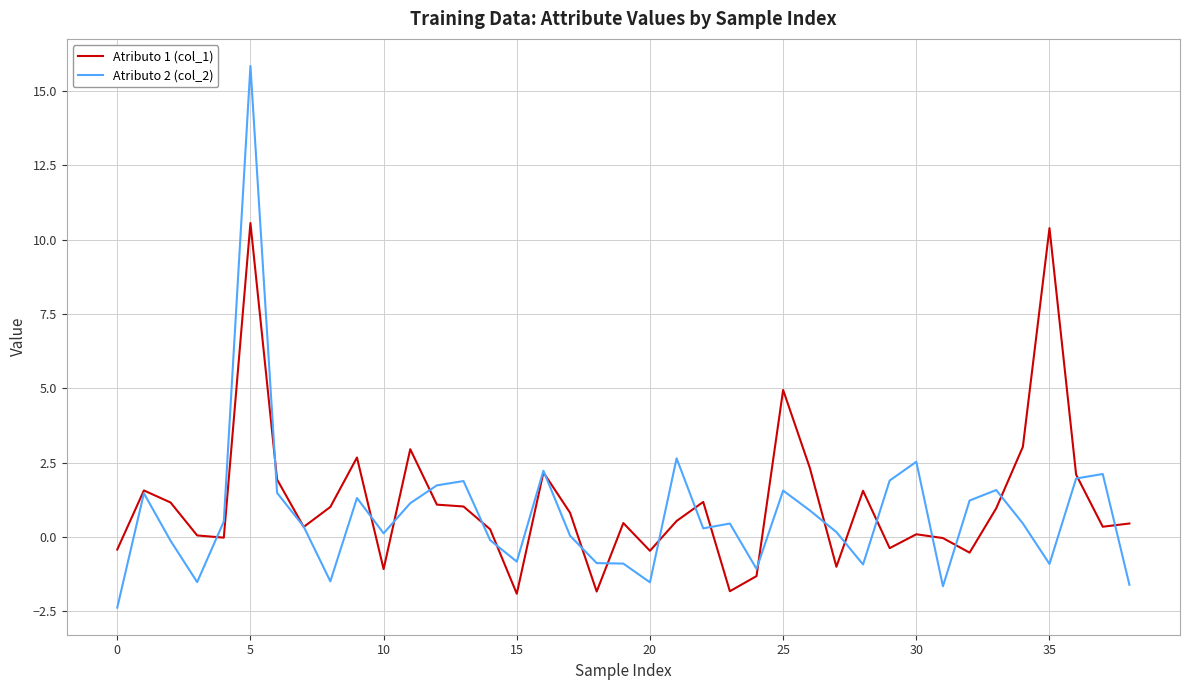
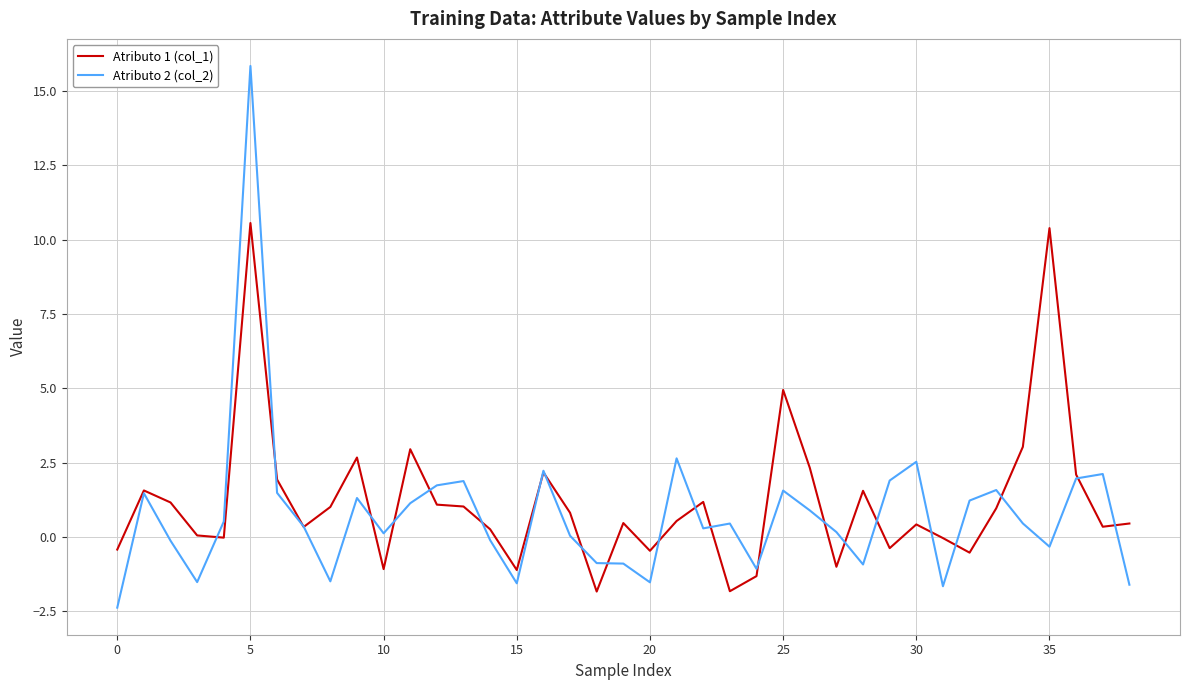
Atributo 1 (col_1), 15: -1.9 -> -1.1
Atributo 2 (col_2), 15: -0.8 -> -1.6
Atributo 1 (col_1), 30: 0.1 -> 0.4
Atributo 2 (col_2), 35: -0.9 -> -0.3
